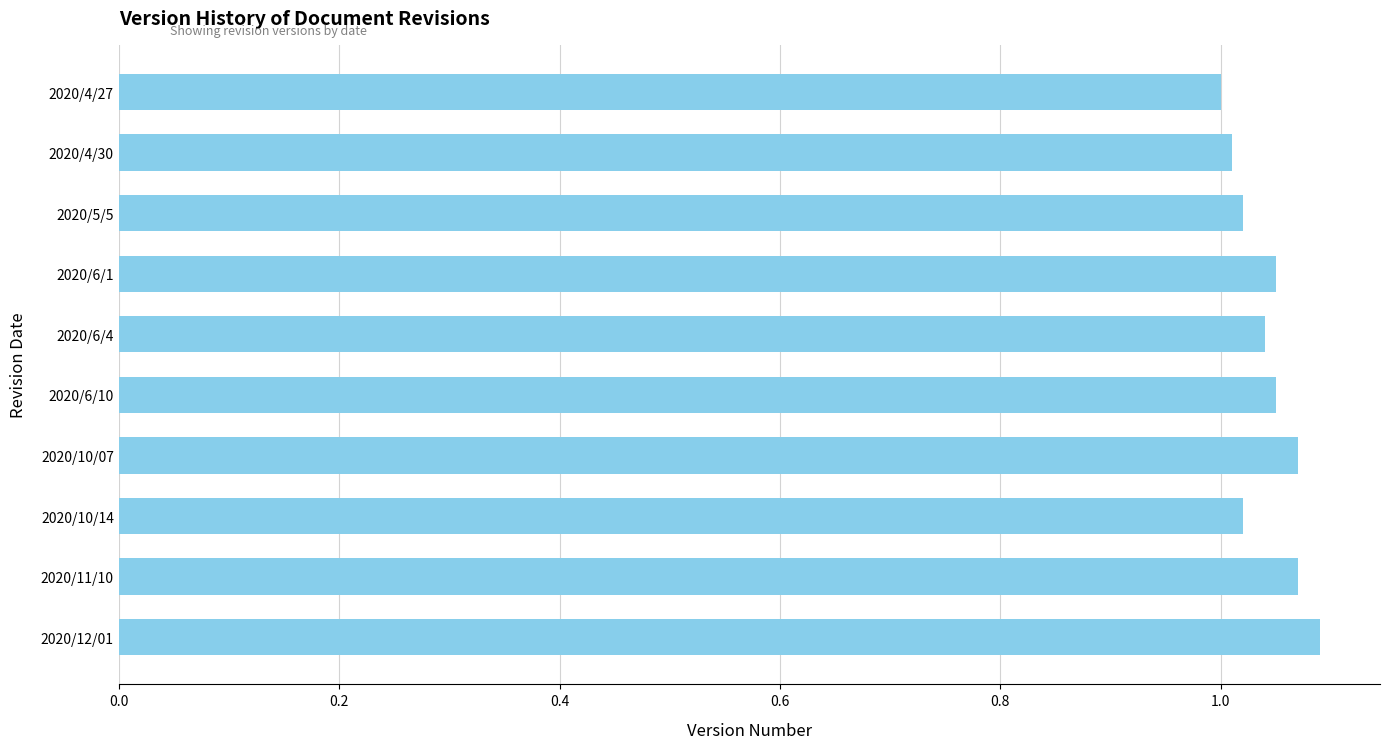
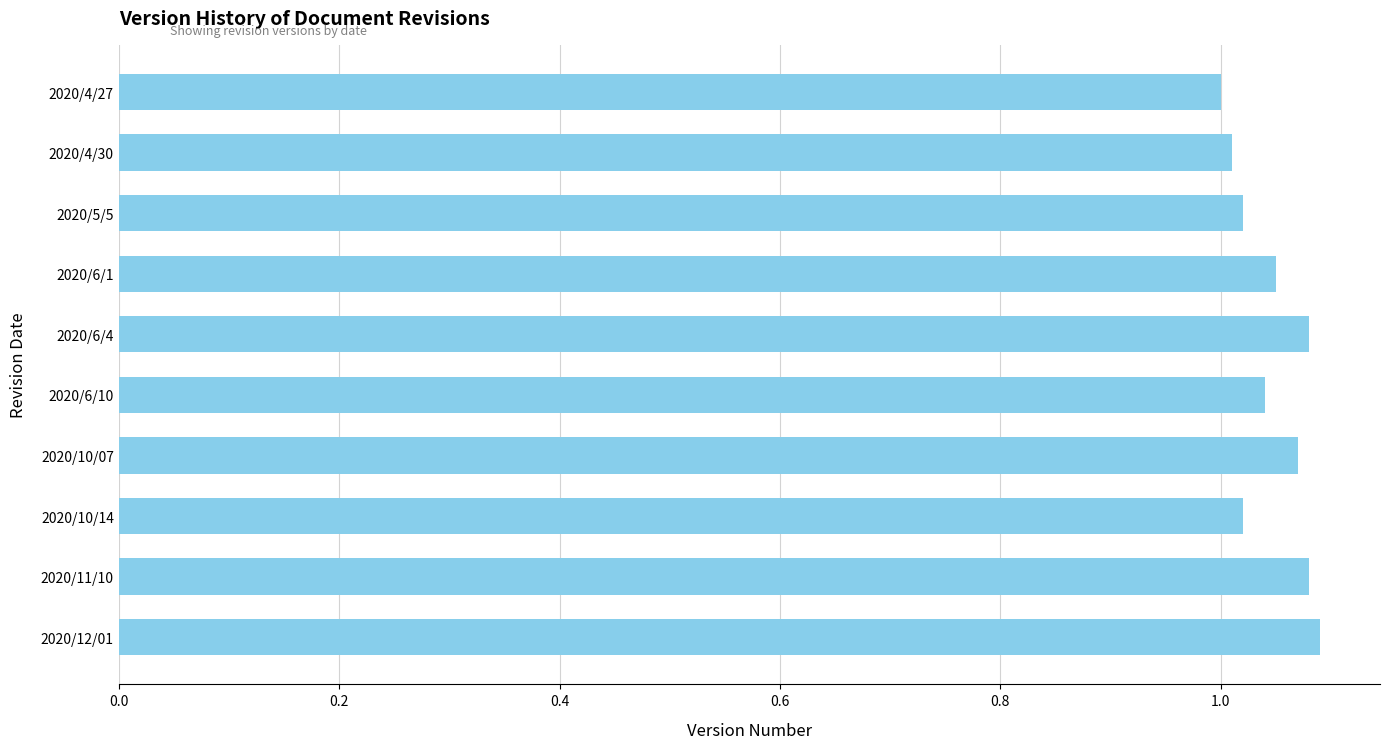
2020/6/4: 1.04 -> 1.08
2020/6/10: 1.05 -> 1.04
2020/11/10: 1.07 -> 1.08
